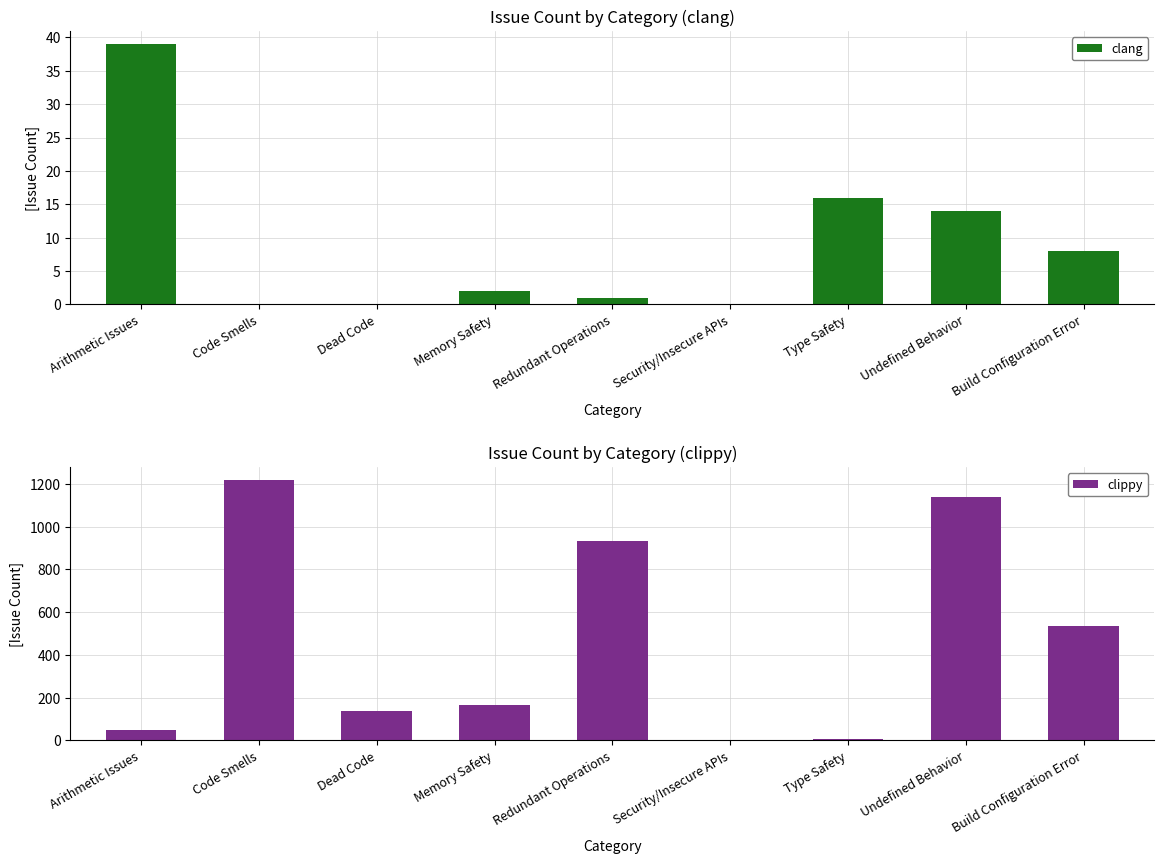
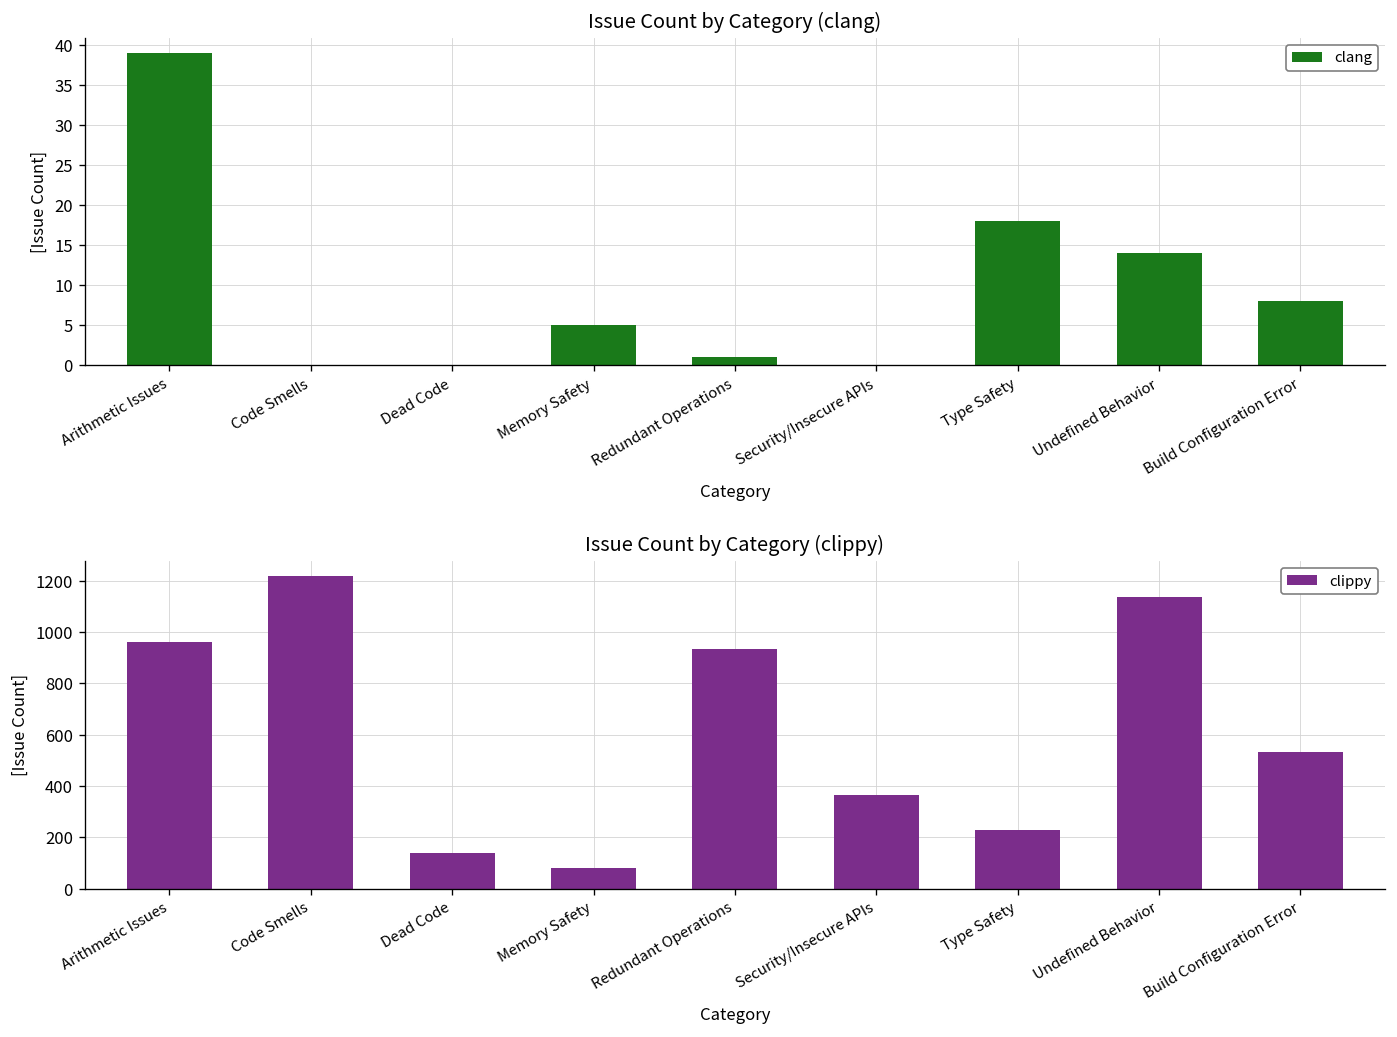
Issue Count by Category (clang), Memory Safety: 2 -> 5
Issue Count by Category (clang), Type Safety: 16 -> 18
Issue Count by Category (clippy), Arithmetic Issues: 50 -> 960
Issue Count by Category (clippy), Memory Safety: 170 -> 80
Issue Count by Category (clippy), Security/Insecure APIs: 0 -> 360
Issue Count by Category (clippy), Type Safety: 10 -> 230
